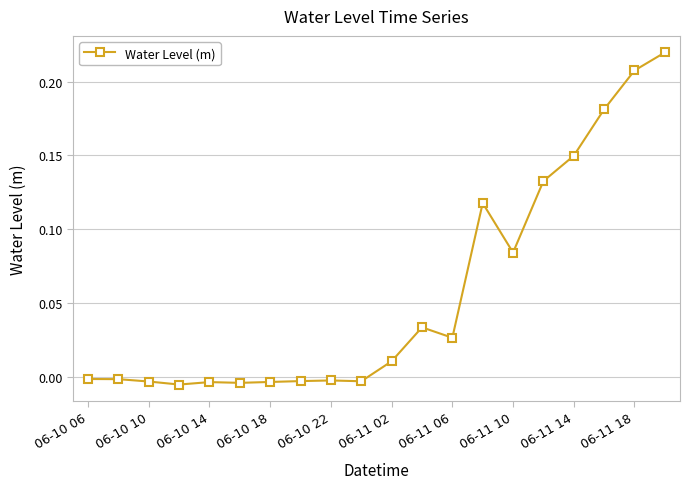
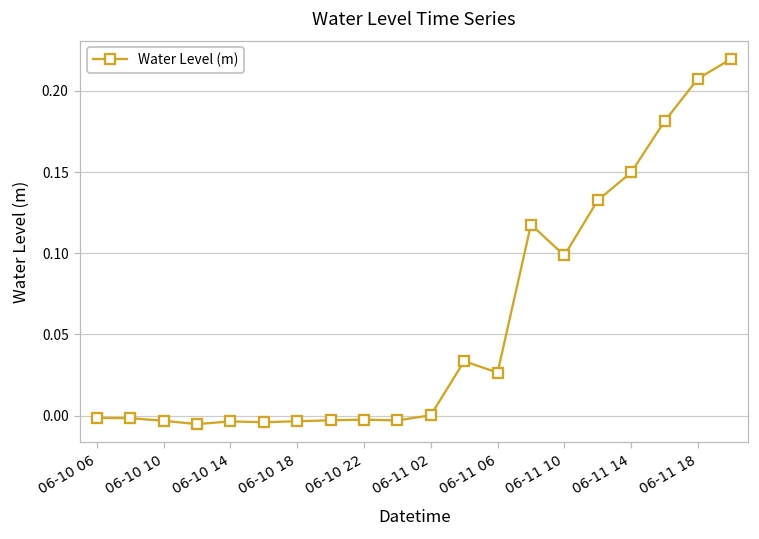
06-11 02: 0.011 -> 0.000
06-11 10: 0.084 -> 0.099
